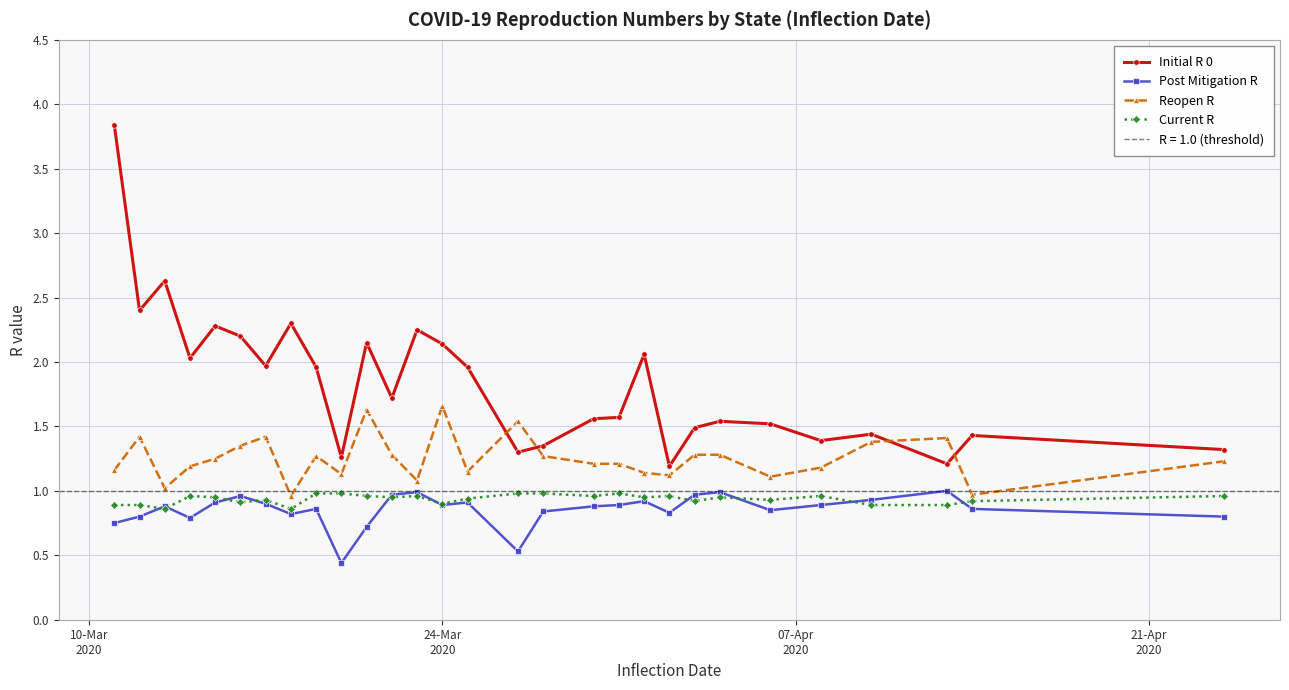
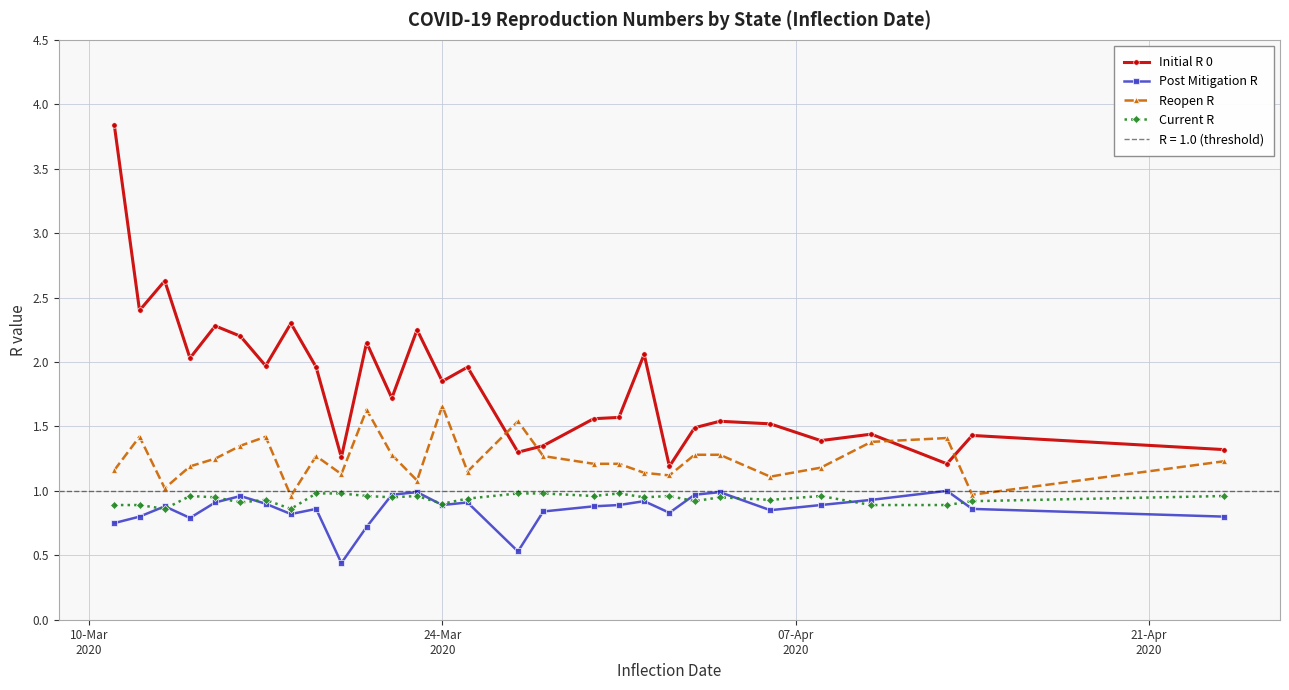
Initial R 0, 24-Mar 2020: 2.14 -> 1.85
